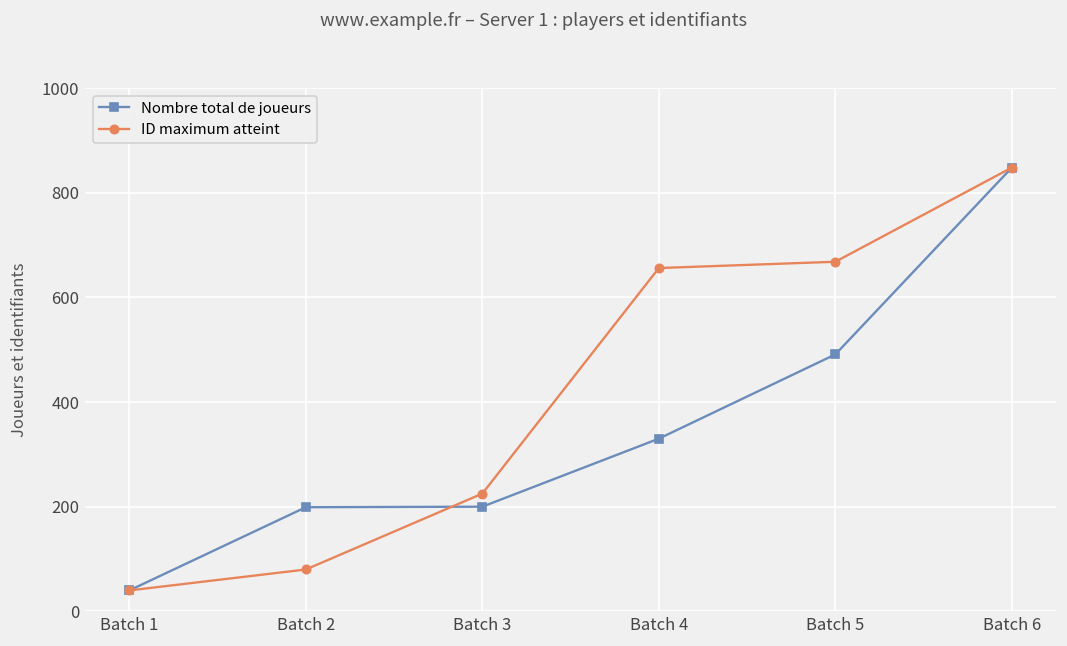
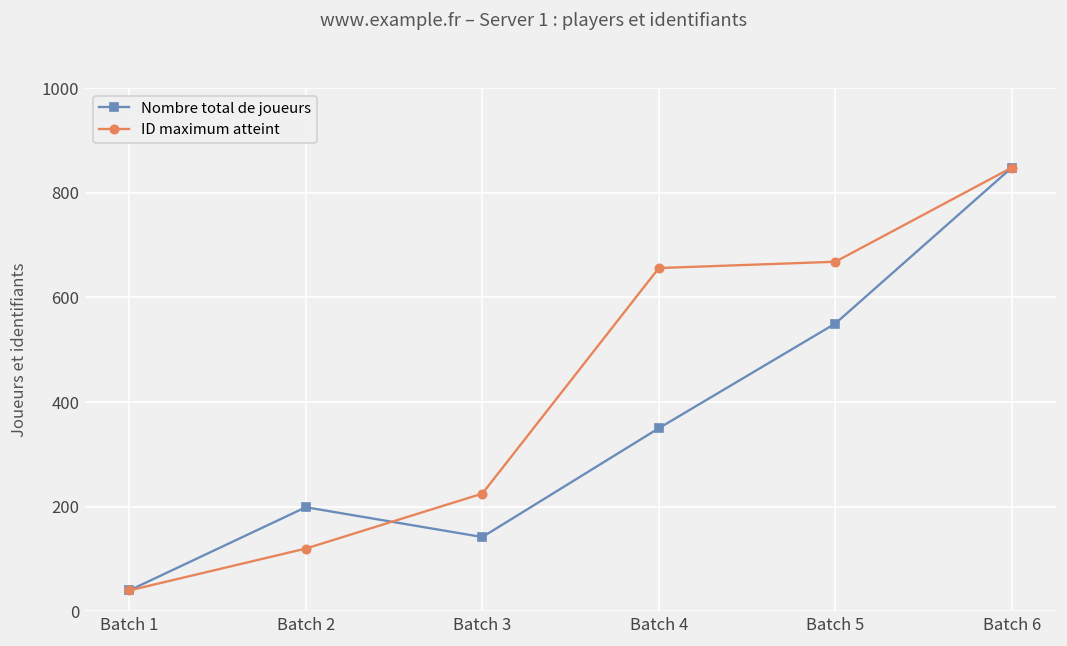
ID maximum atteint, Batch 2: 80 -> 120
Nombre total de joueurs, Batch 3: 200 -> 140
Nombre total de joueurs, Batch 4: 330 -> 350
Nombre total de joueurs, Batch 5: 490 -> 550
